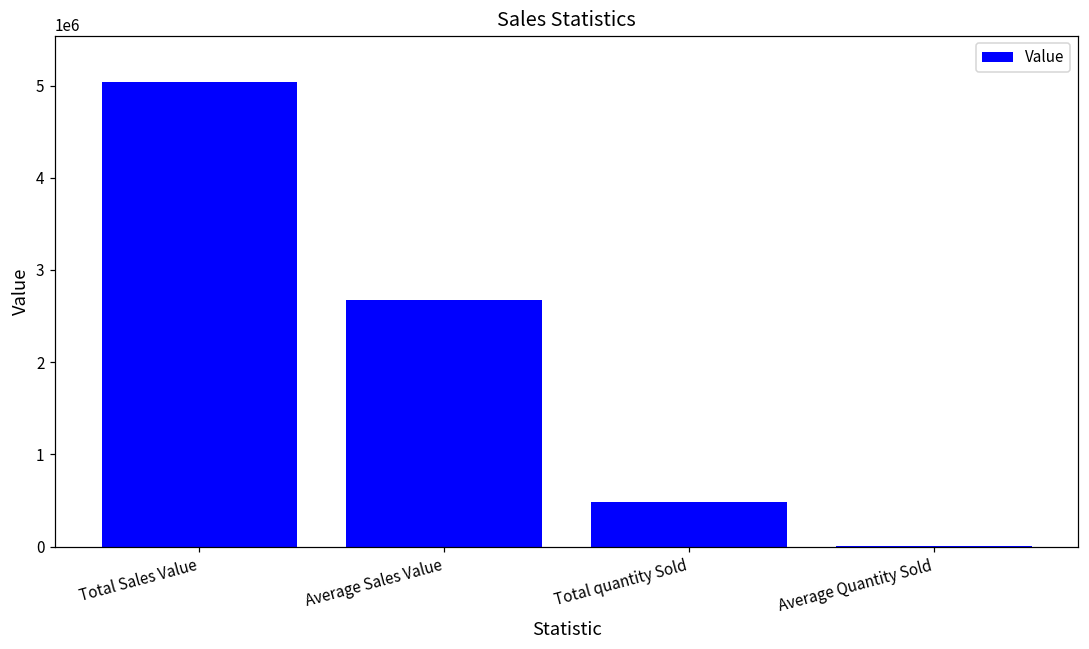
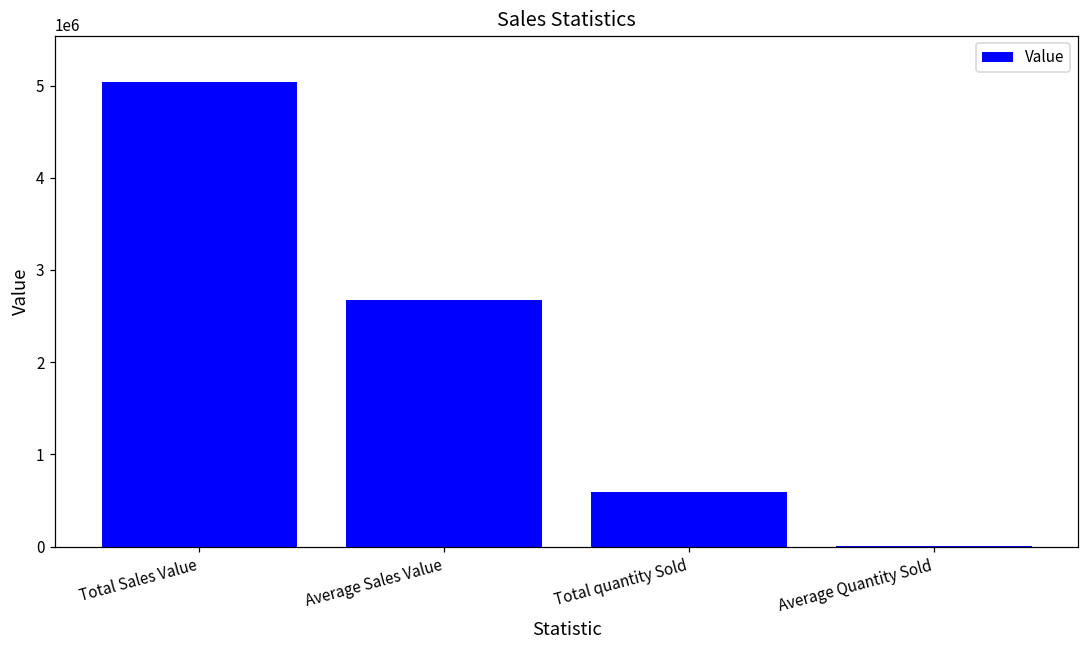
Total quantity Sold: 500000 -> 600000
